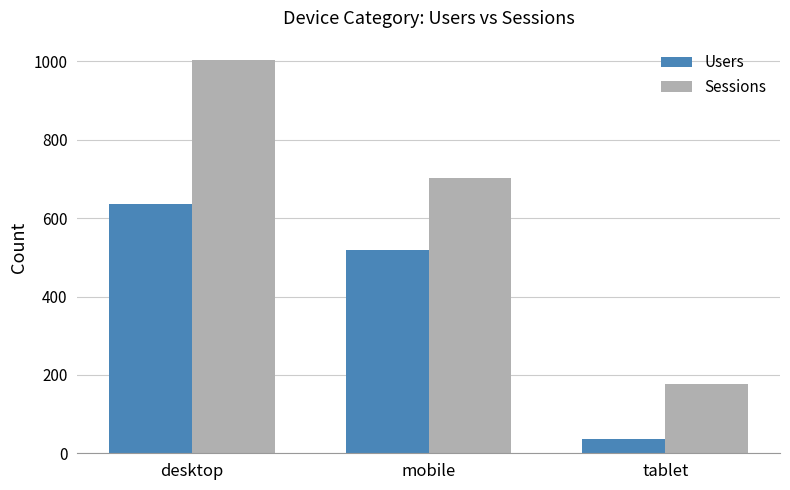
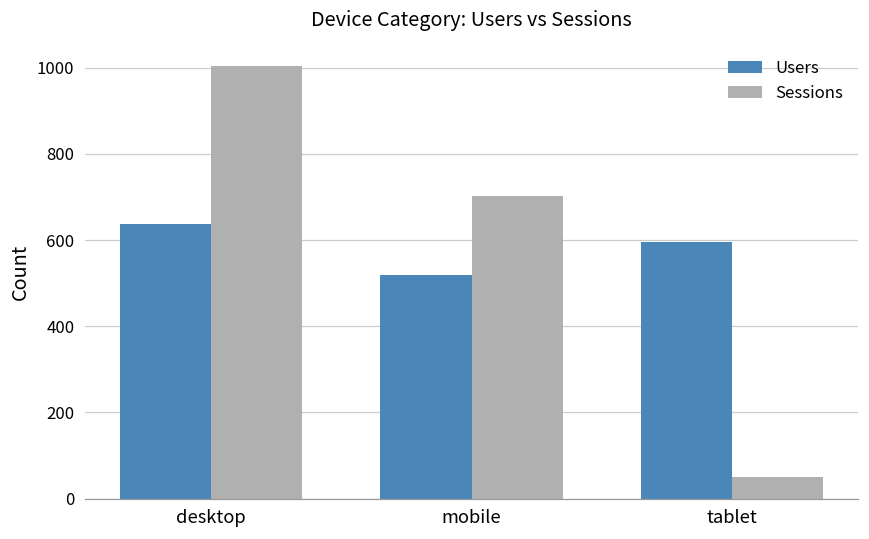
Users, tablet: 40 -> 600
Sessions, tablet: 180 -> 50
